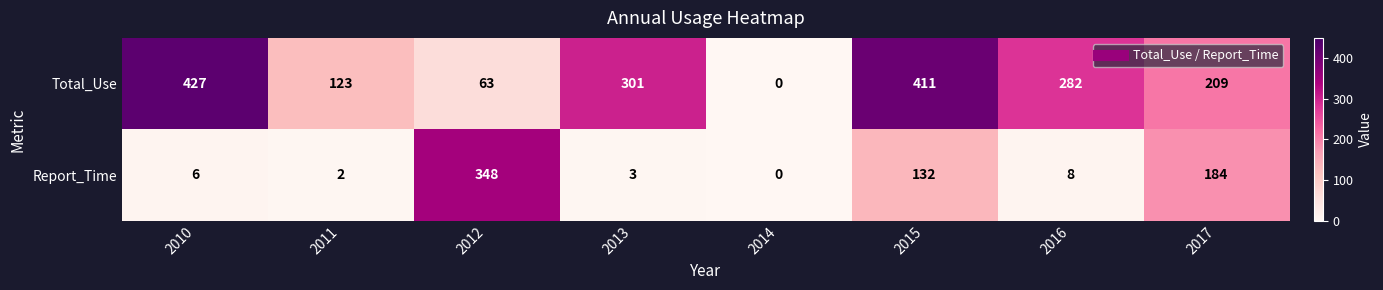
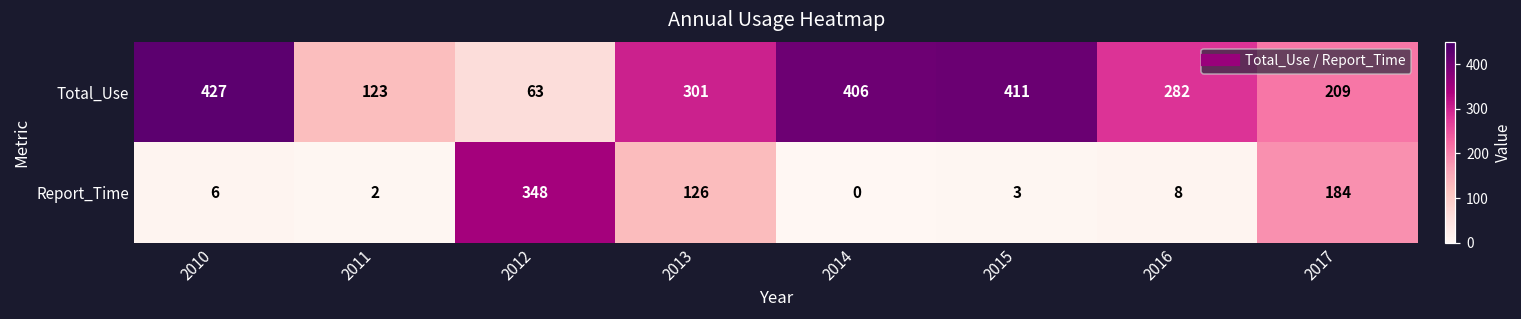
Total_Use, 2014: 0 -> 406
Report_Time, 2013: 3 -> 126
Report_Time, 2015: 132 -> 3
